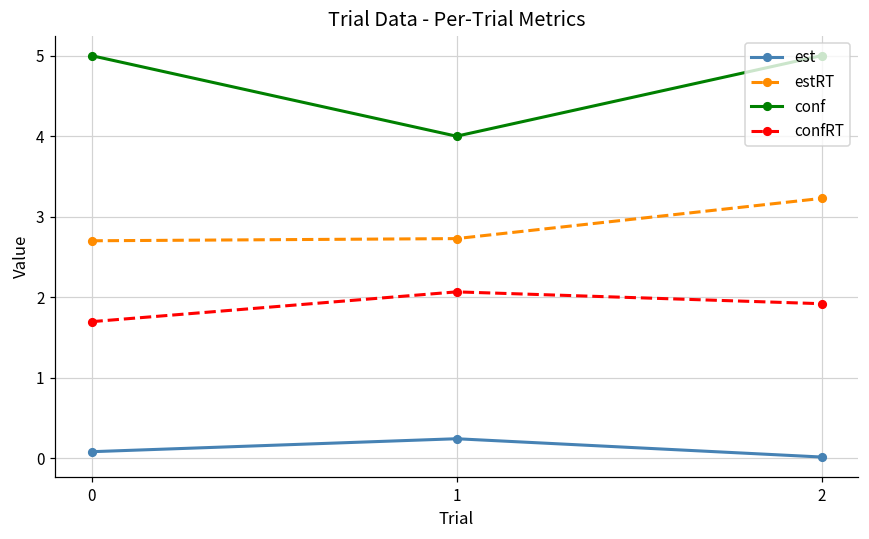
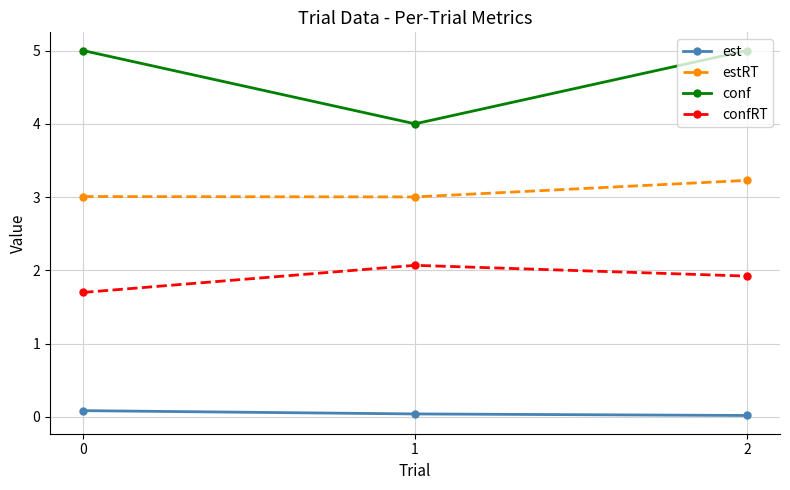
estRT, 0: 2.7 -> 3.0
est, 1: 0.2 -> 0.0
estRT, 1: 2.7 -> 3.0
